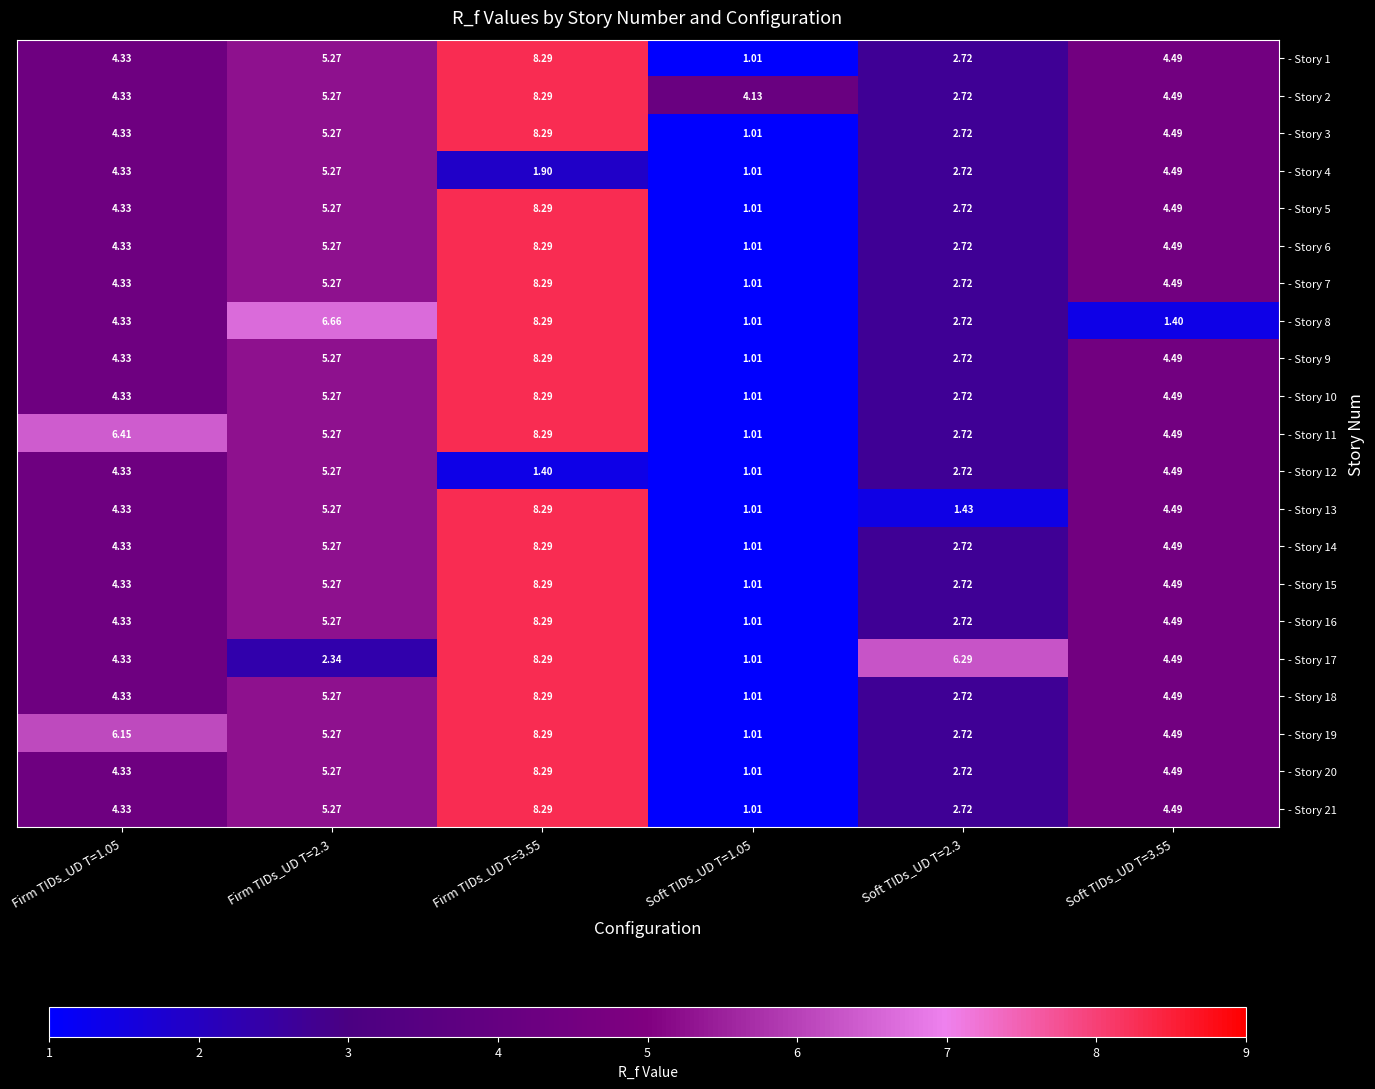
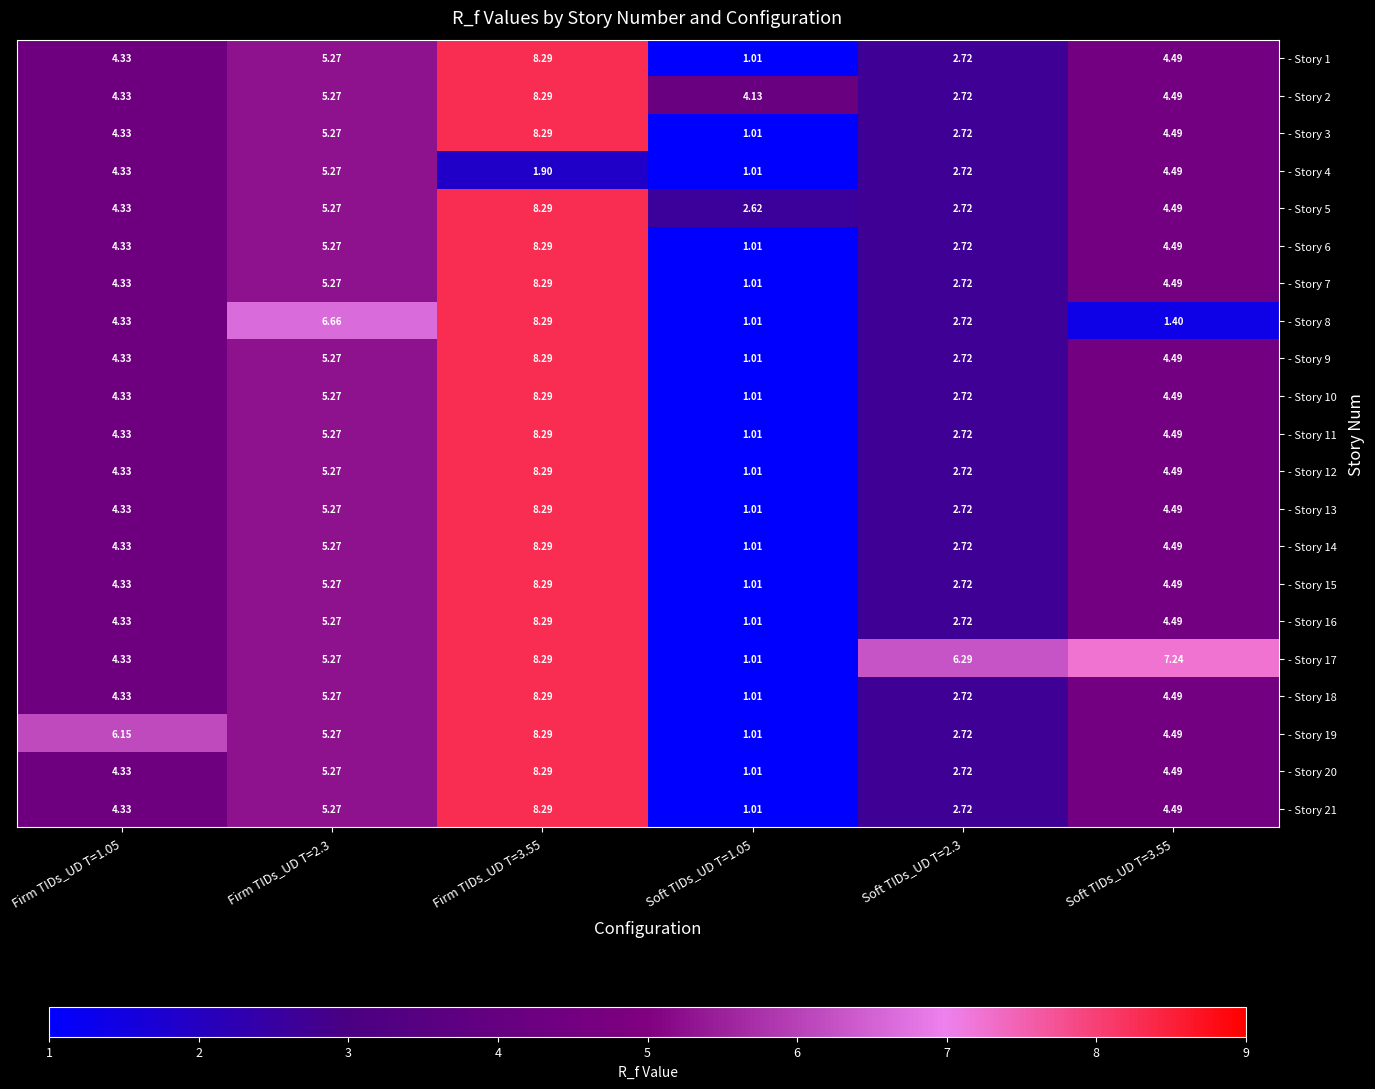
- Story 5, Soft TIDs_UD T=1.05: 1.01 -> 2.62
- Story 11, Firm TIDs_UD T=1.05: 6.41 -> 4.33
- Story 12, Firm TIDs_UD T=3.55: 1.40 -> 8.29
- Story 13, Soft TIDs_UD T=2.3: 1.43 -> 2.72
- Story 17, Firm TIDs_UD T=2.3: 2.34 -> 5.27
- Story 17, Soft TIDs_UD T=3.55: 4.49 -> 7.24
